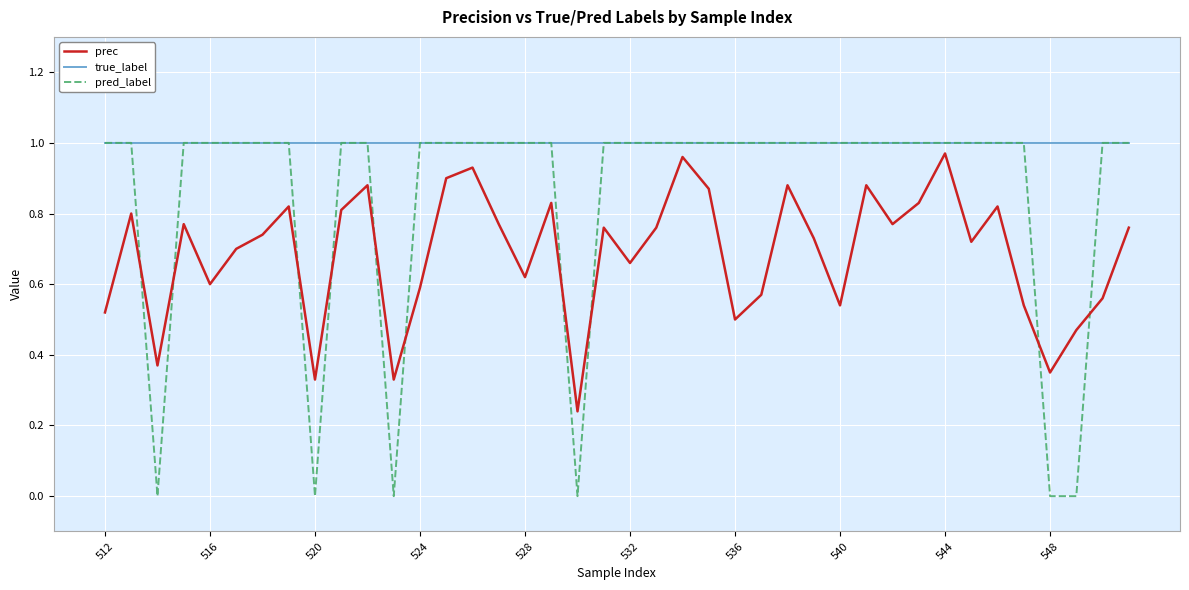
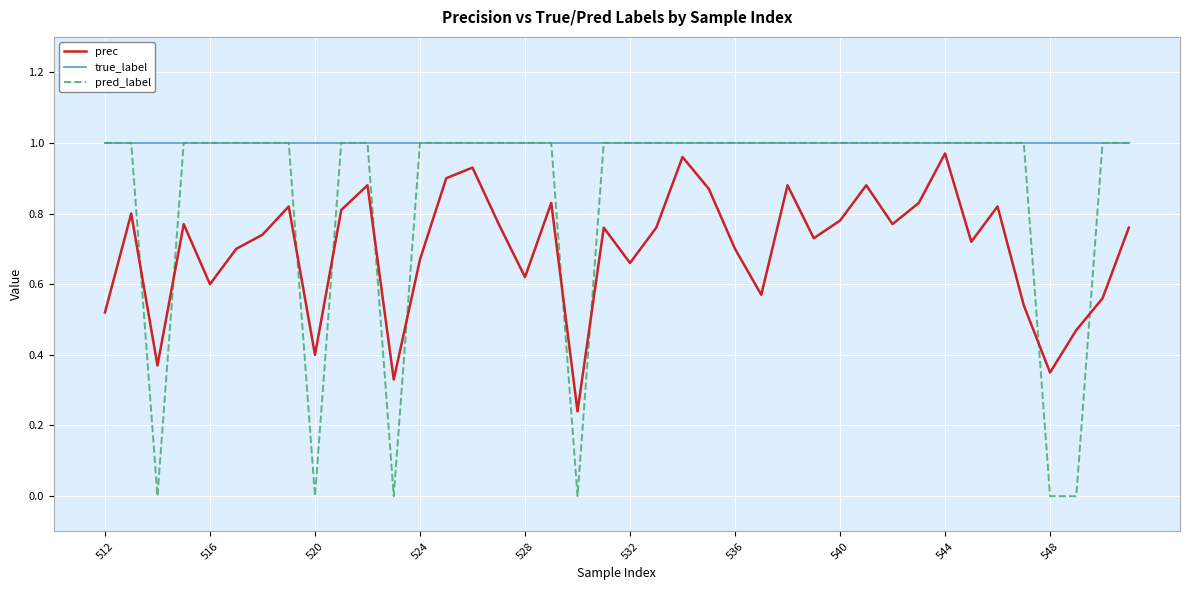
prec, 520: 0.33 -> 0.40
prec, 524: 0.59 -> 0.67
prec, 536: 0.5 -> 0.7
prec, 540: 0.54 -> 0.78
